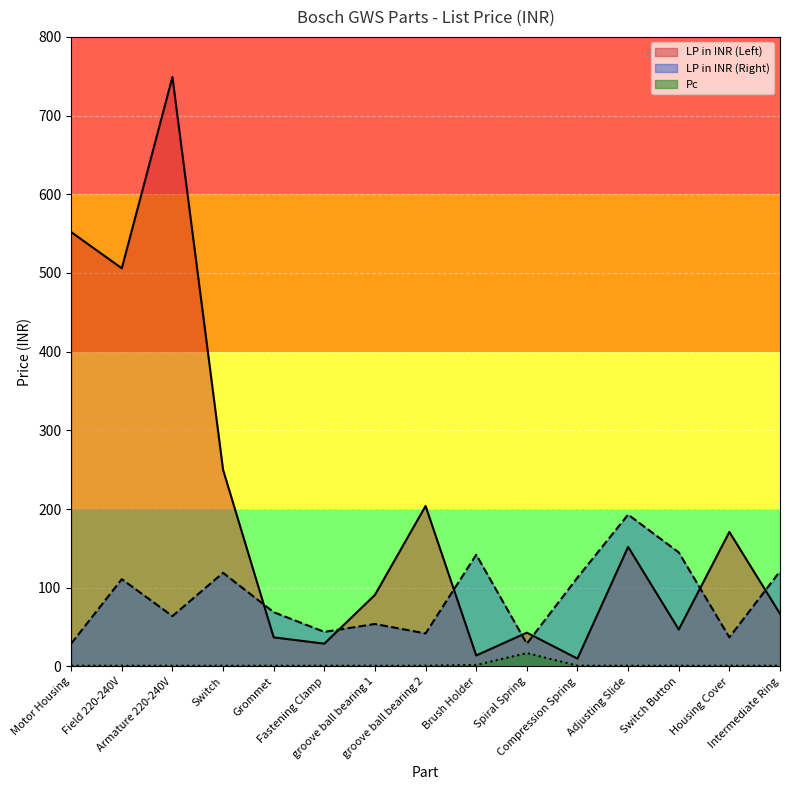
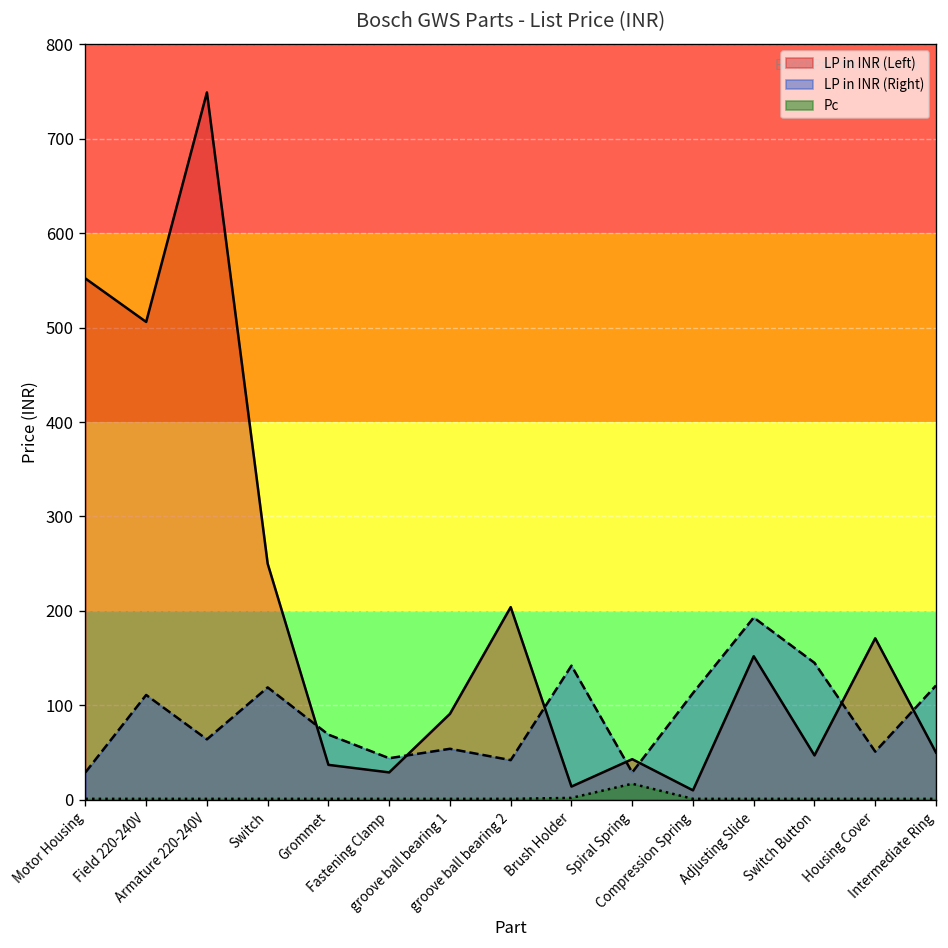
LP in INR (Right), Housing Cover: 40 -> 50
LP in INR (Left), Intermediate Ring: 70 -> 50
